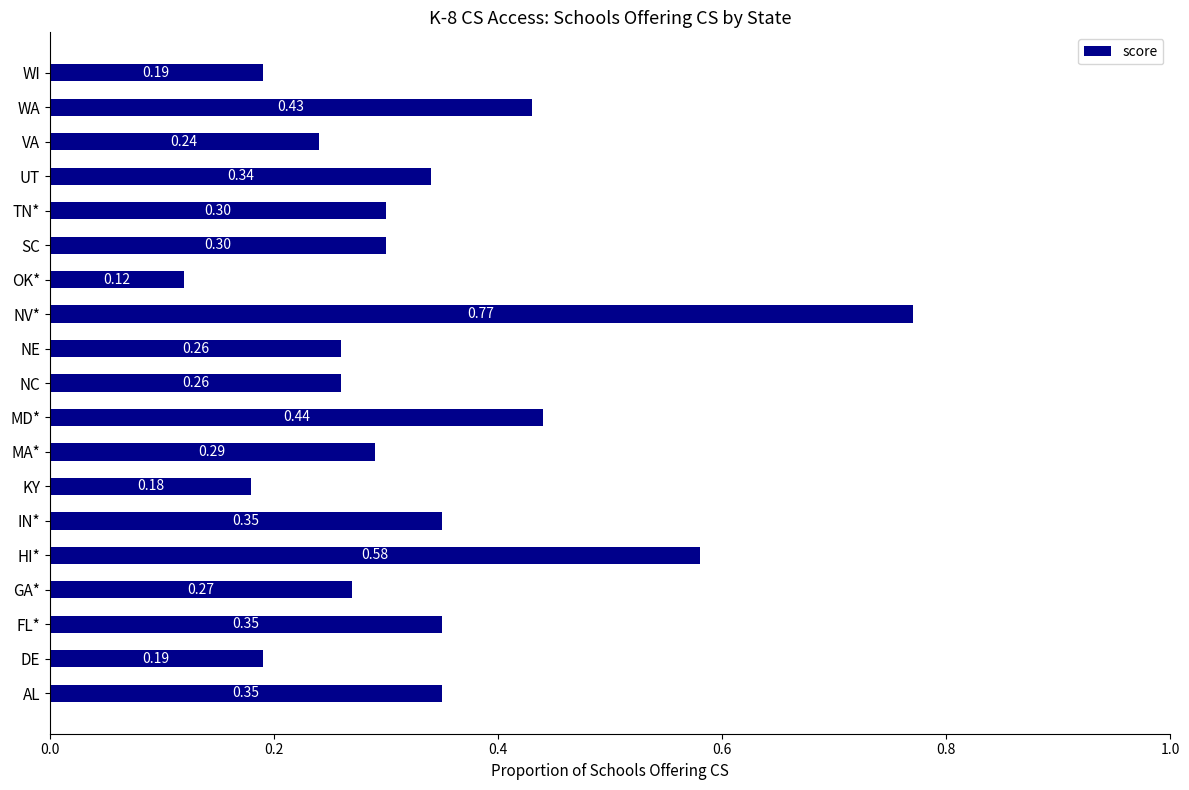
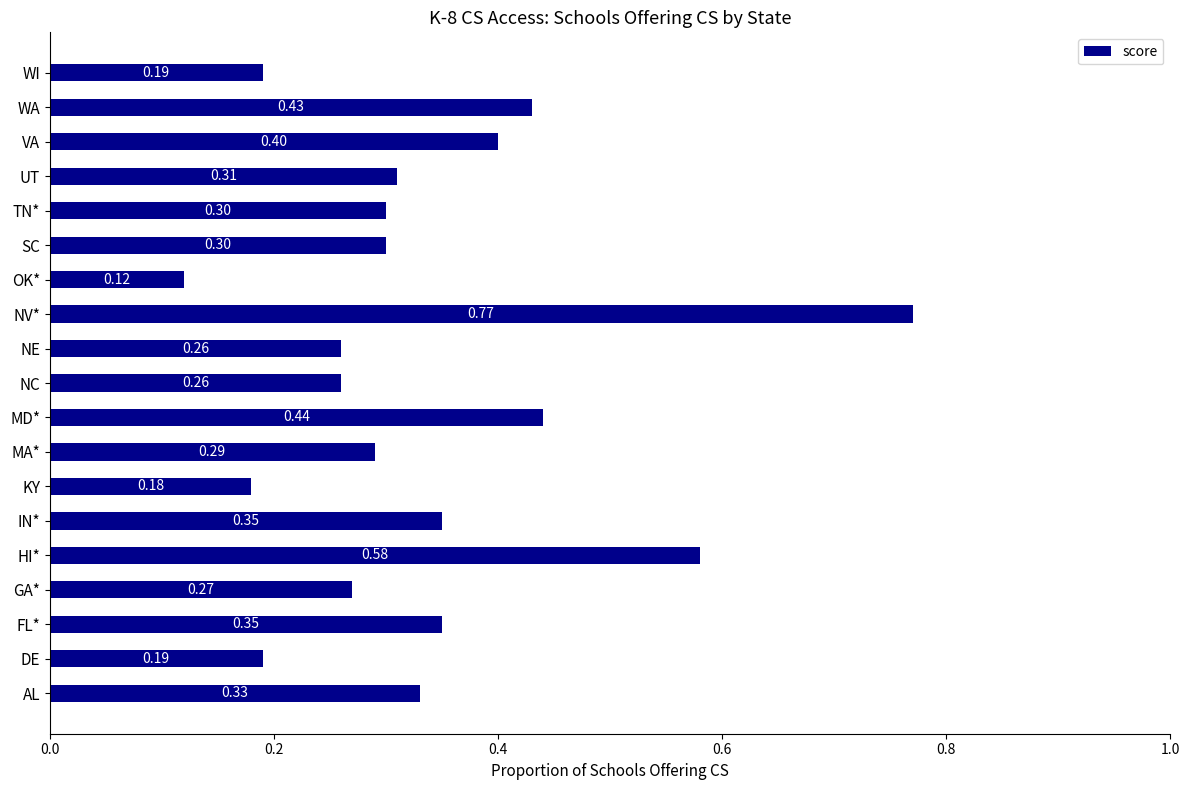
VA: 0.24 -> 0.40
UT: 0.34 -> 0.31
AL: 0.35 -> 0.33
